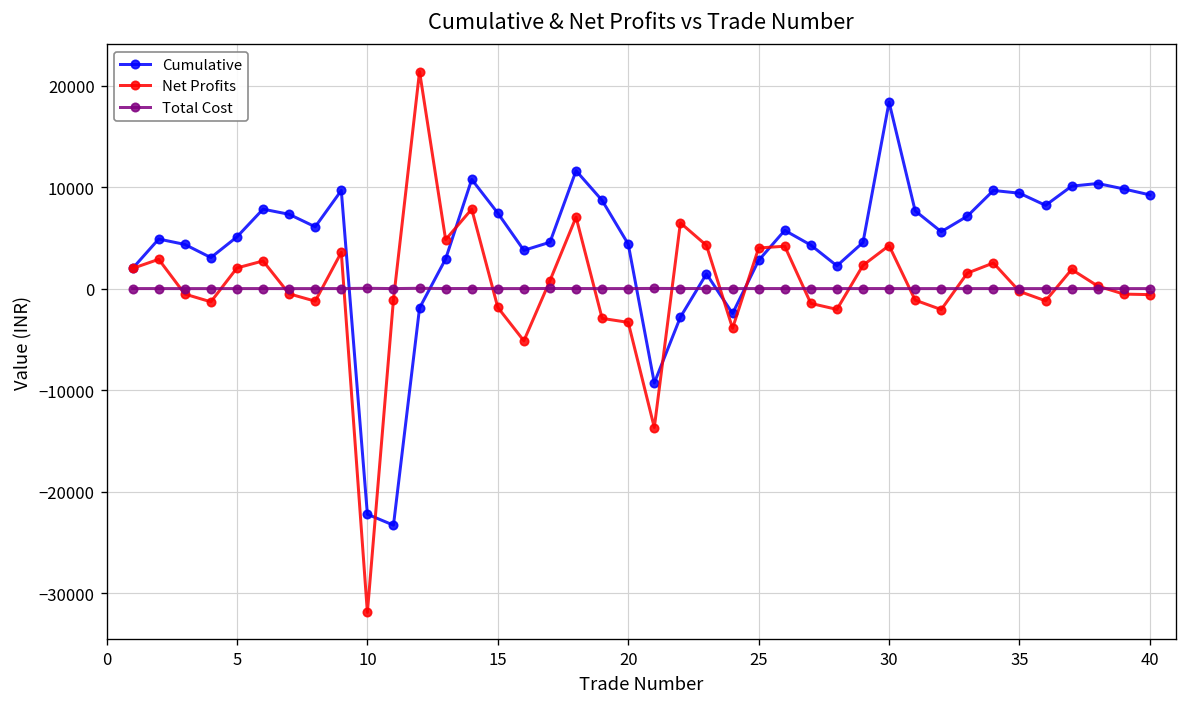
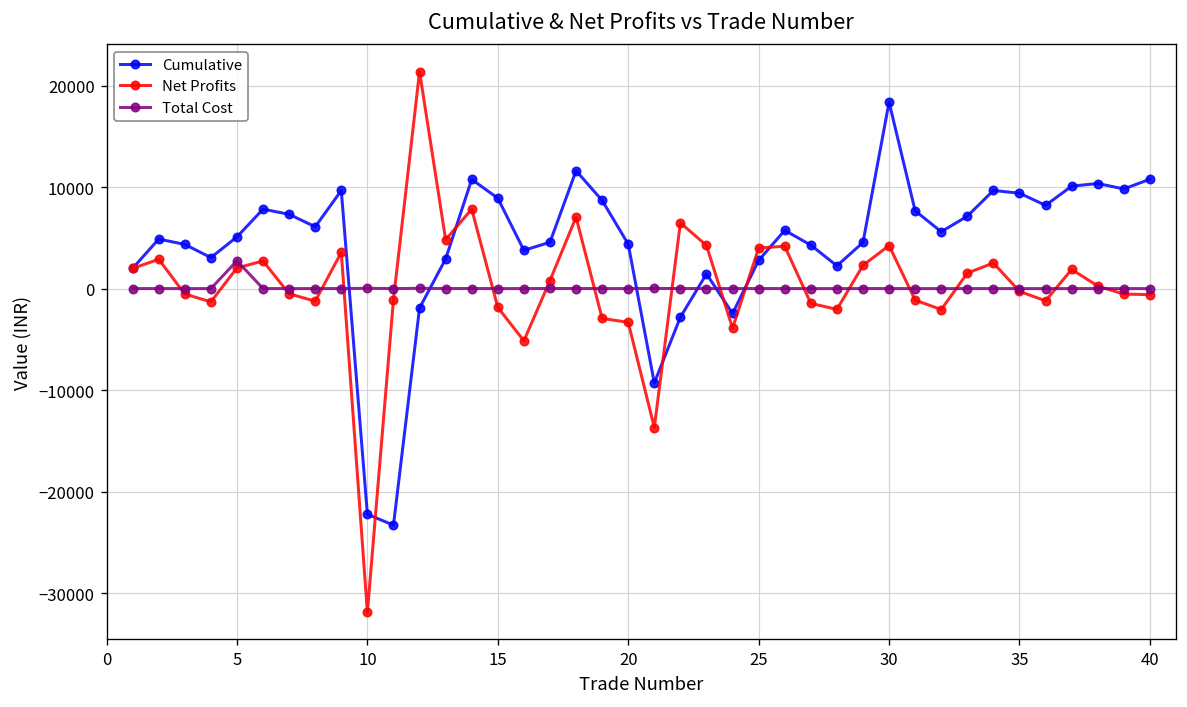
Total Cost, 5: 0 -> 3000
Cumulative, 15: 7000 -> 9000
Cumulative, 40: 9000 -> 11000
